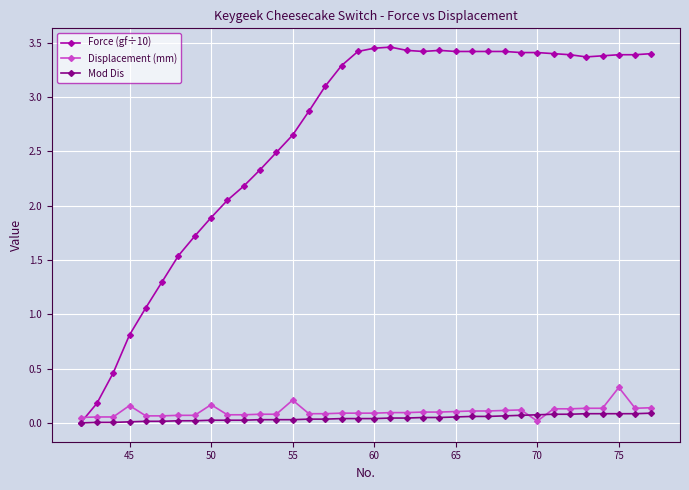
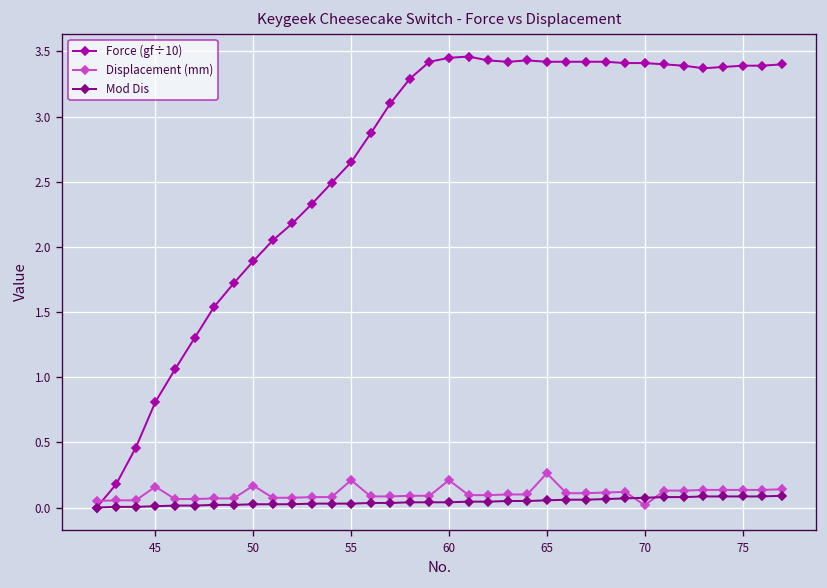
Displacement (mm), 60: 0.09 -> 0.21
Displacement (mm), 65: 0.11 -> 0.26
Displacement (mm), 75: 0.33 -> 0.14
